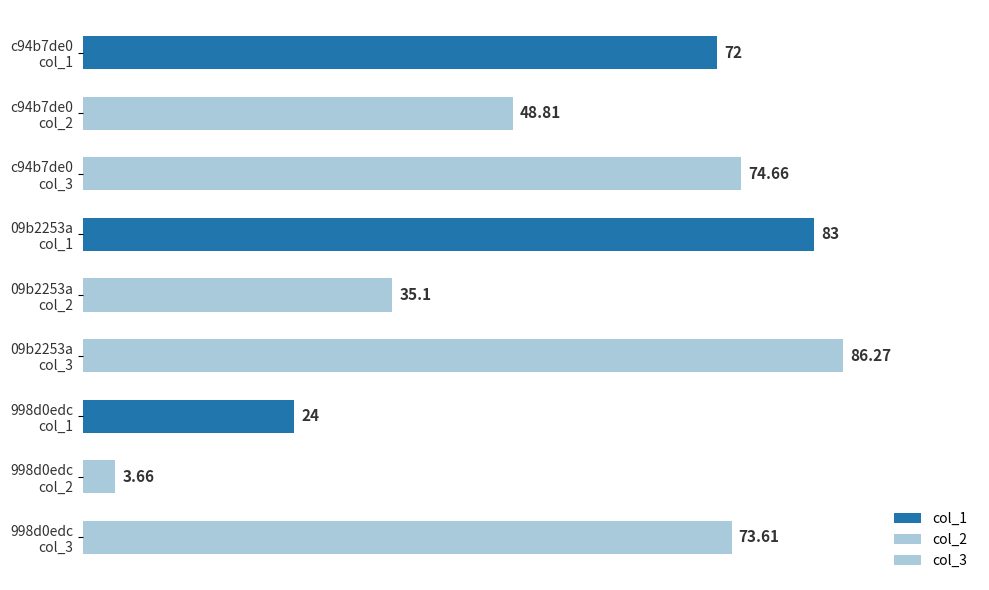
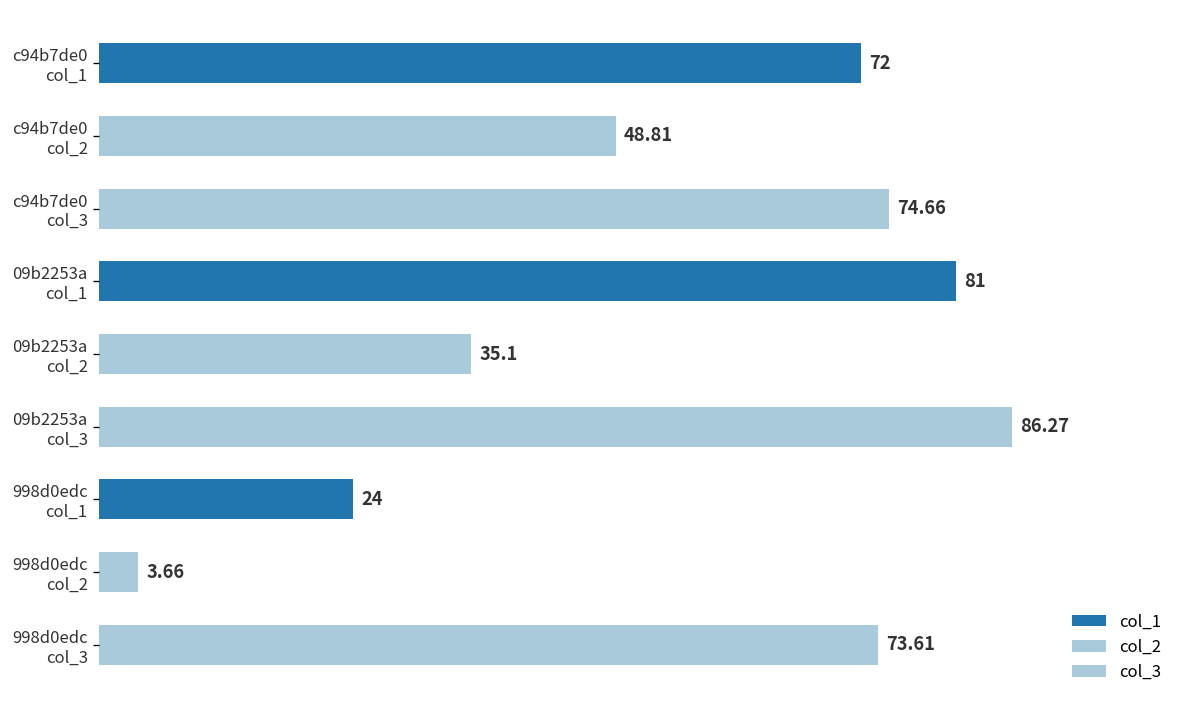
col_1, 09b2253a col_1: 83 -> 81
